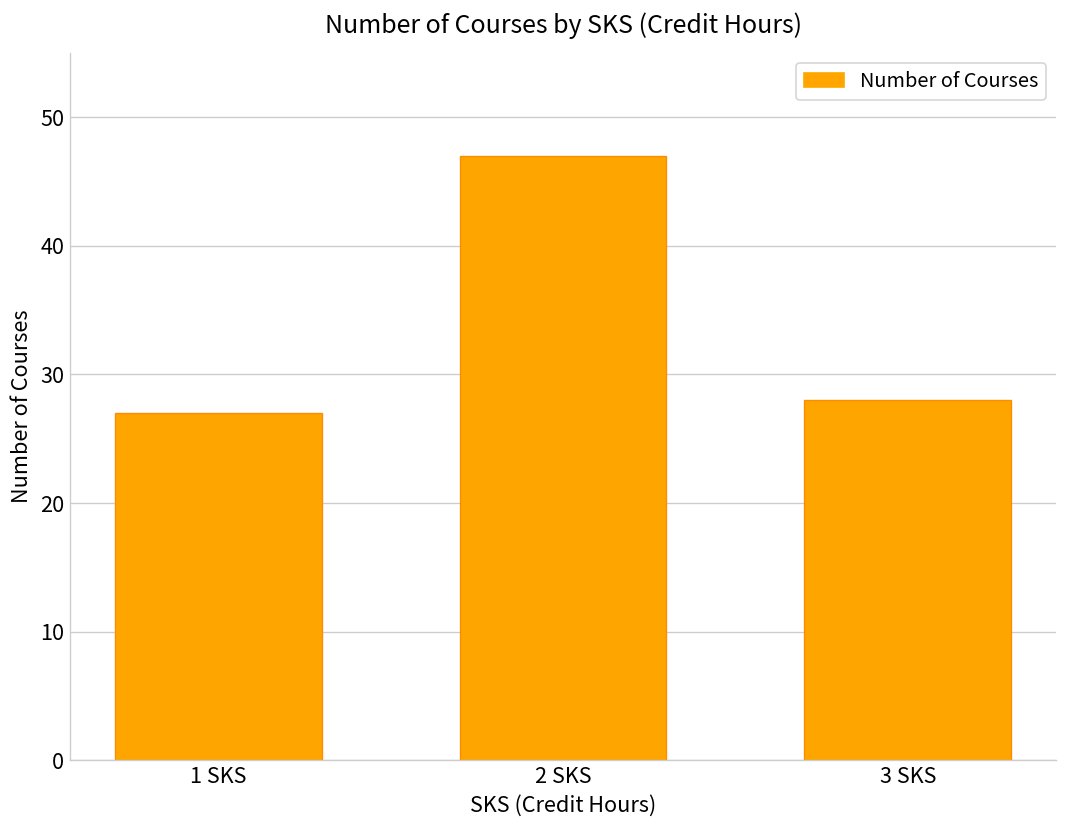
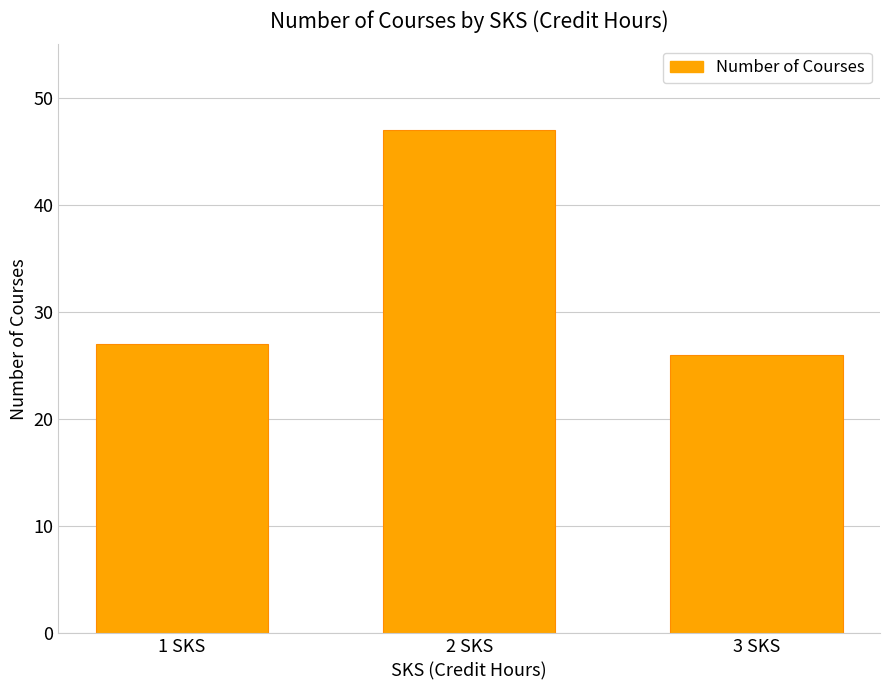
3 SKS: 28 -> 26
